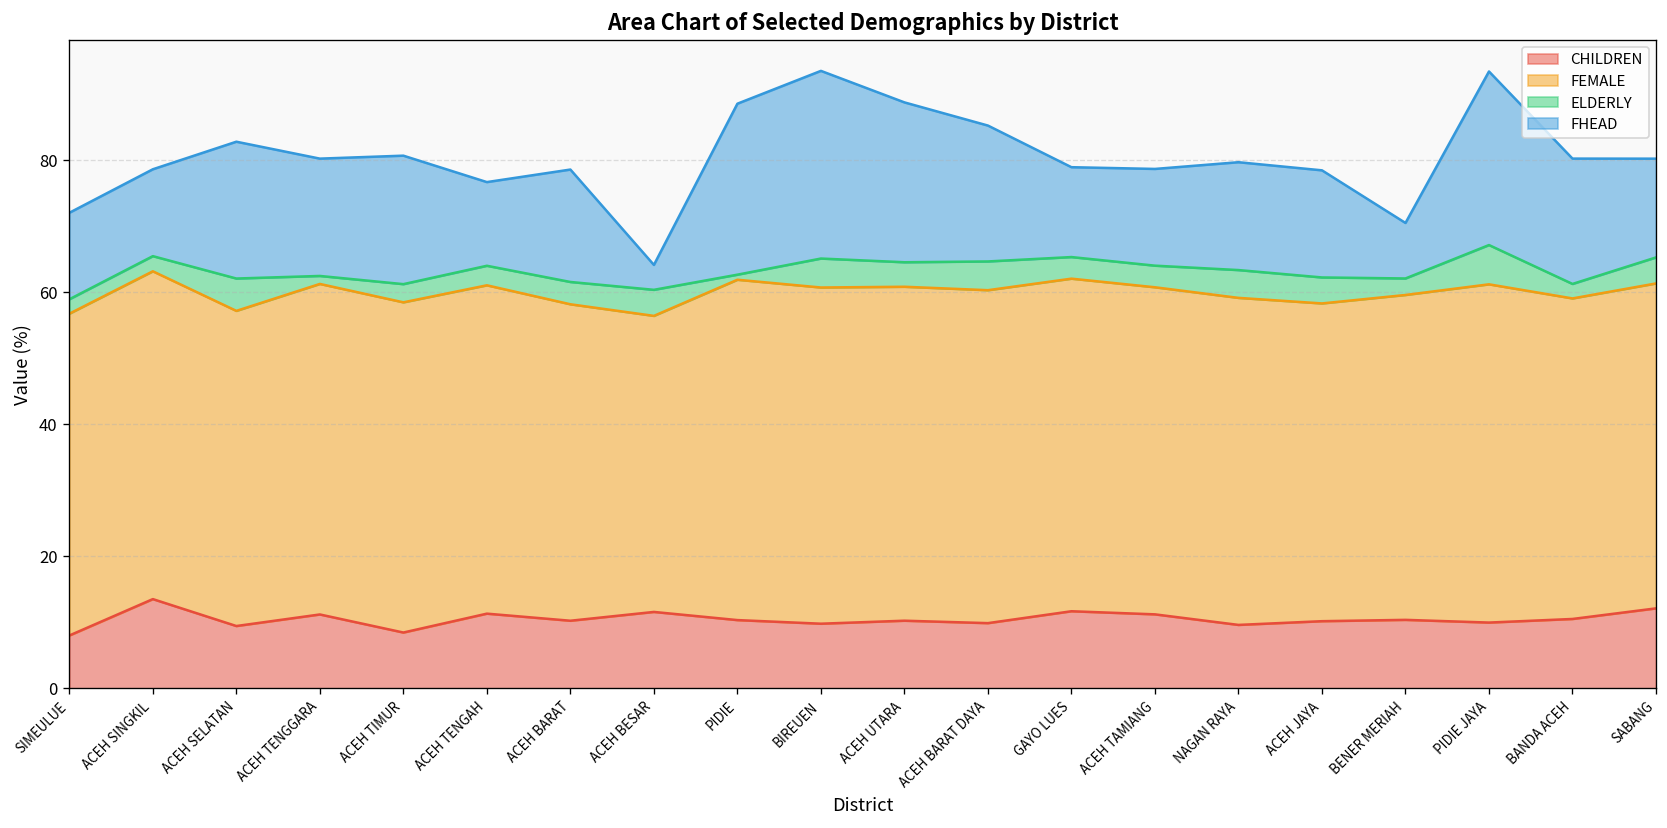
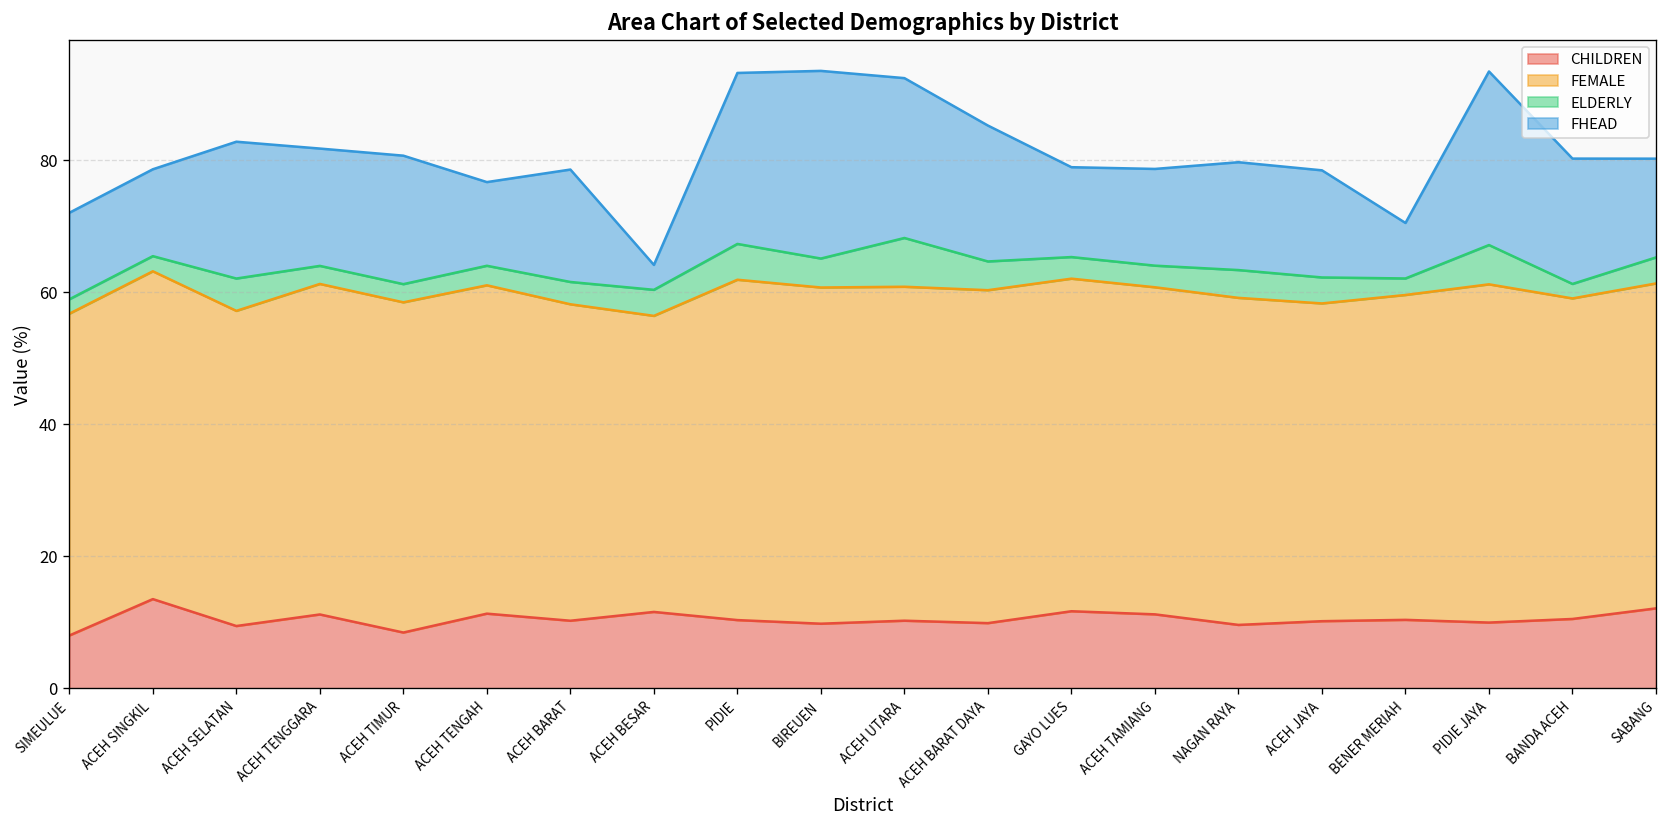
ELDERLY, ACEH TENGGARA: 1 -> 3
ELDERLY, PIDIE: 1 -> 5
ELDERLY, ACEH UTARA: 4 -> 7
